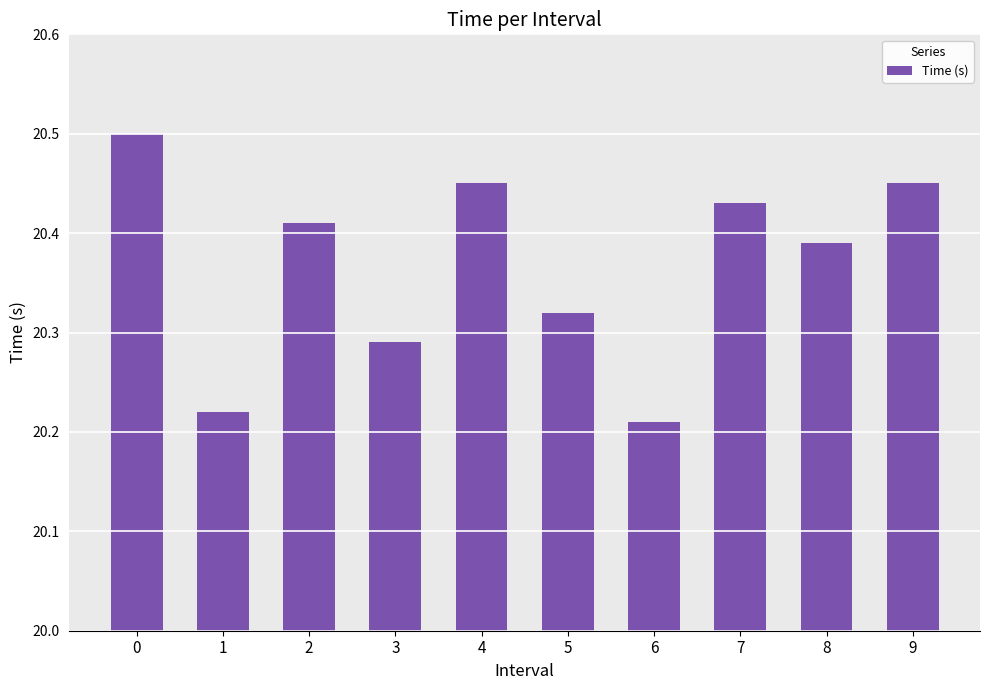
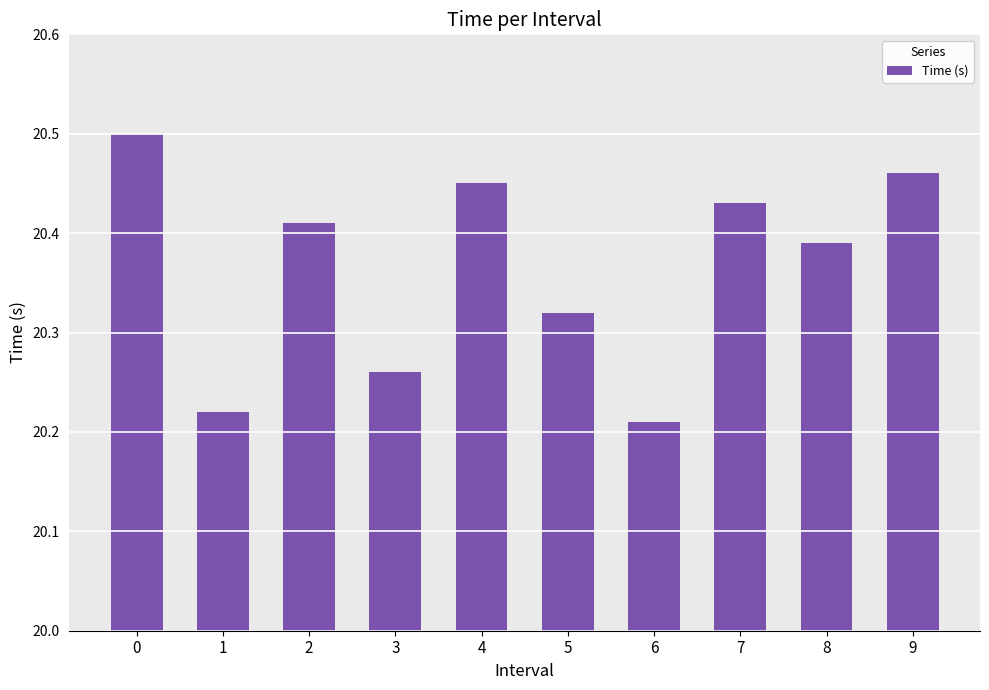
3: 20.29 -> 20.26
9: 20.45 -> 20.46
